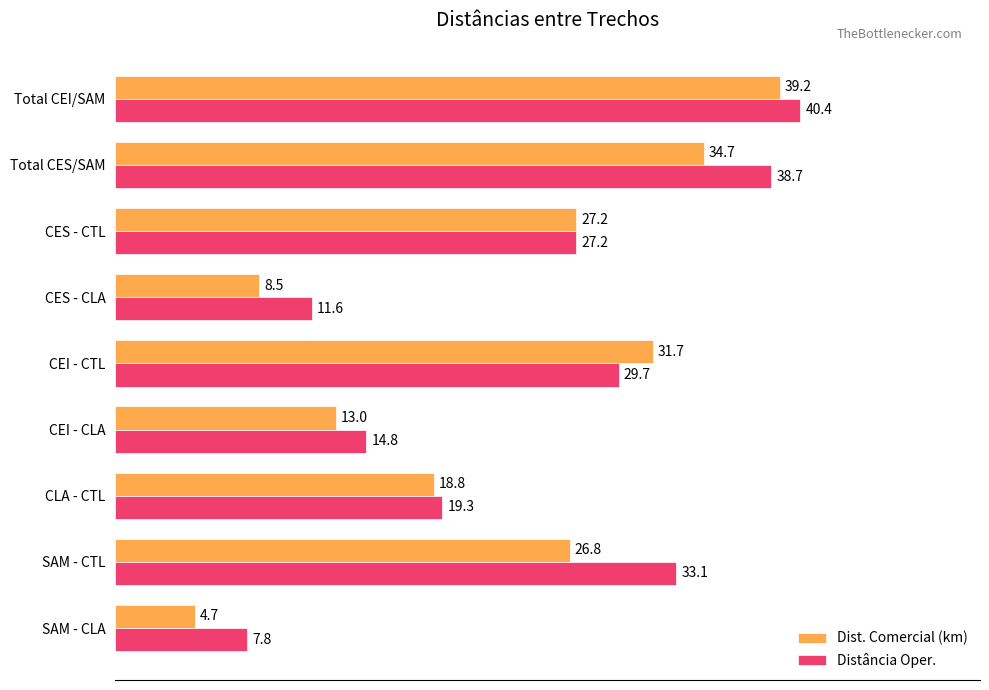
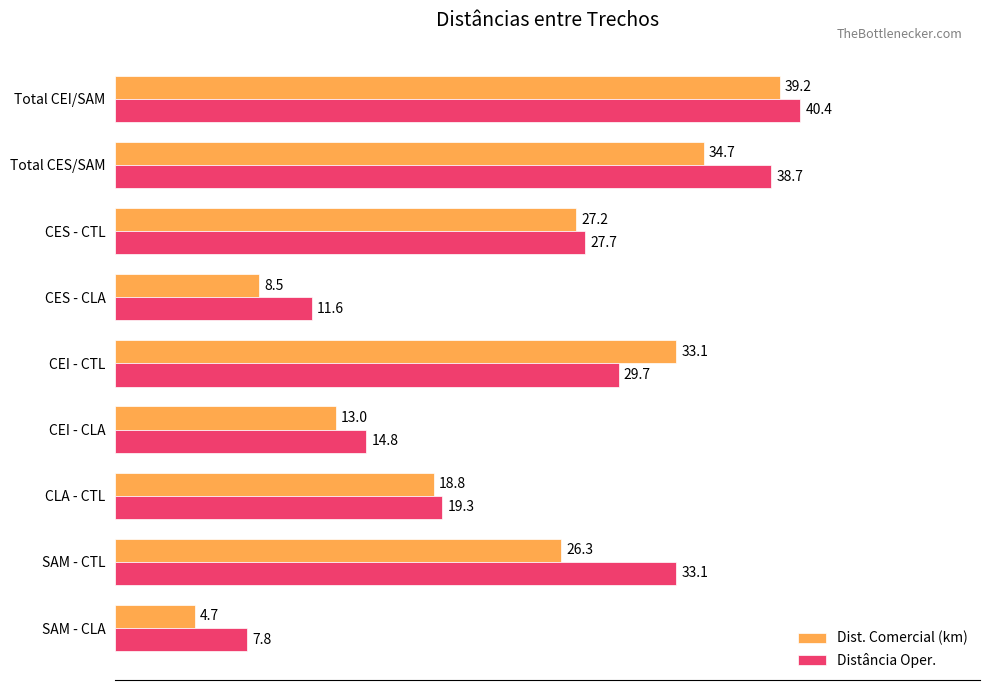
Distância Oper., CES - CTL: 27.2 -> 27.7
Dist. Comercial (km), CEI - CTL: 31.7 -> 33.1
Dist. Comercial (km), SAM - CTL: 26.8 -> 26.3
